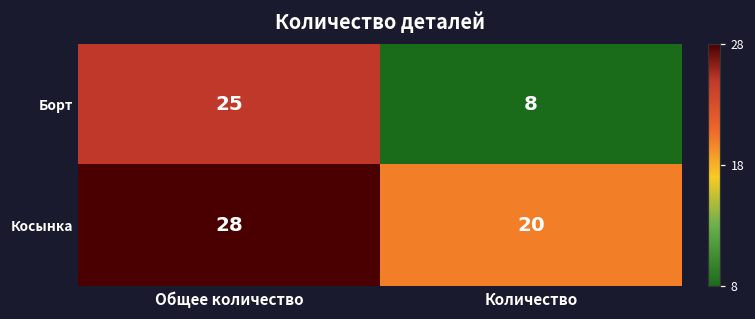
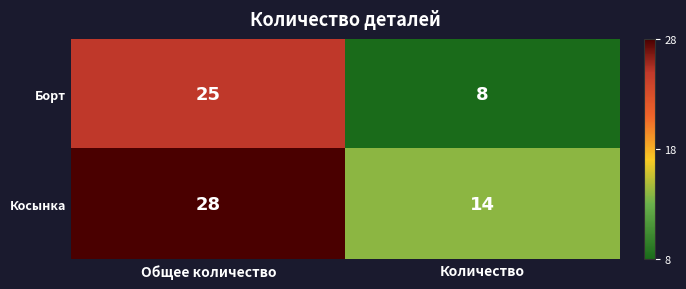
Косынка, Количество: 20 -> 14
